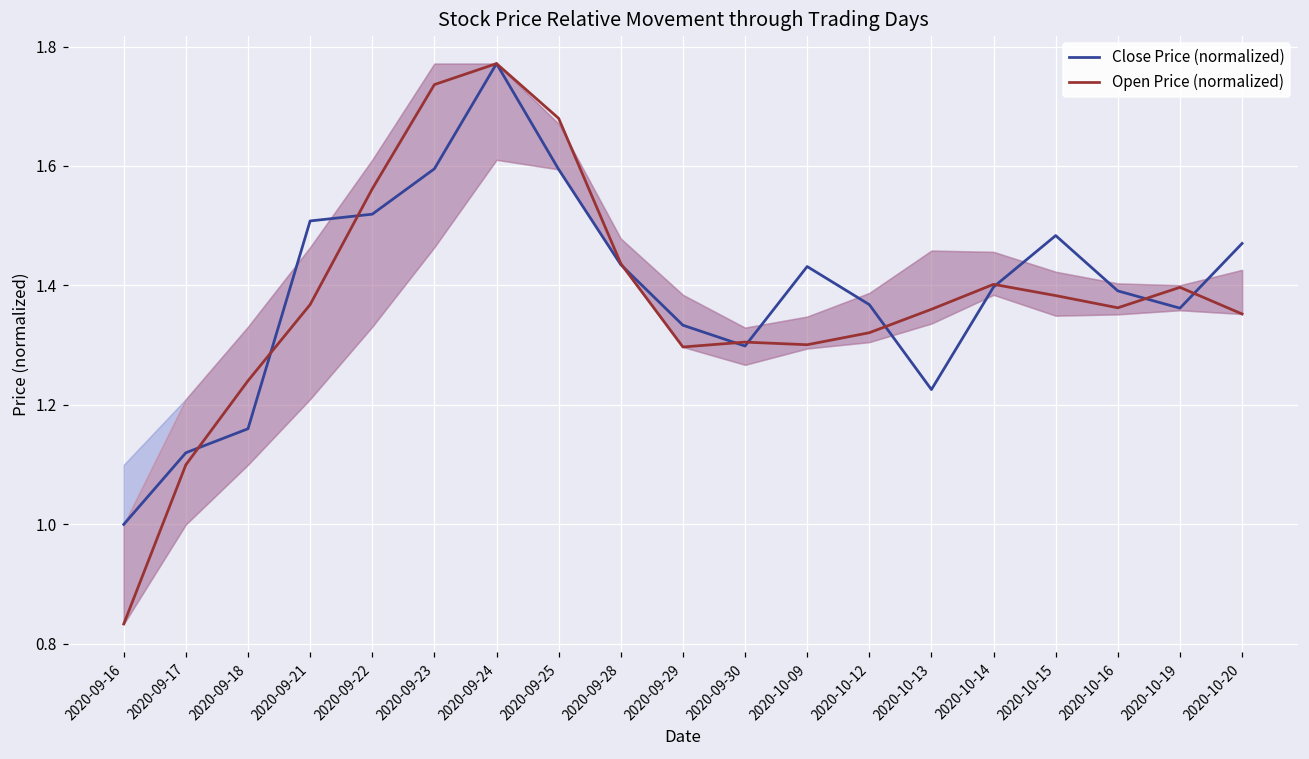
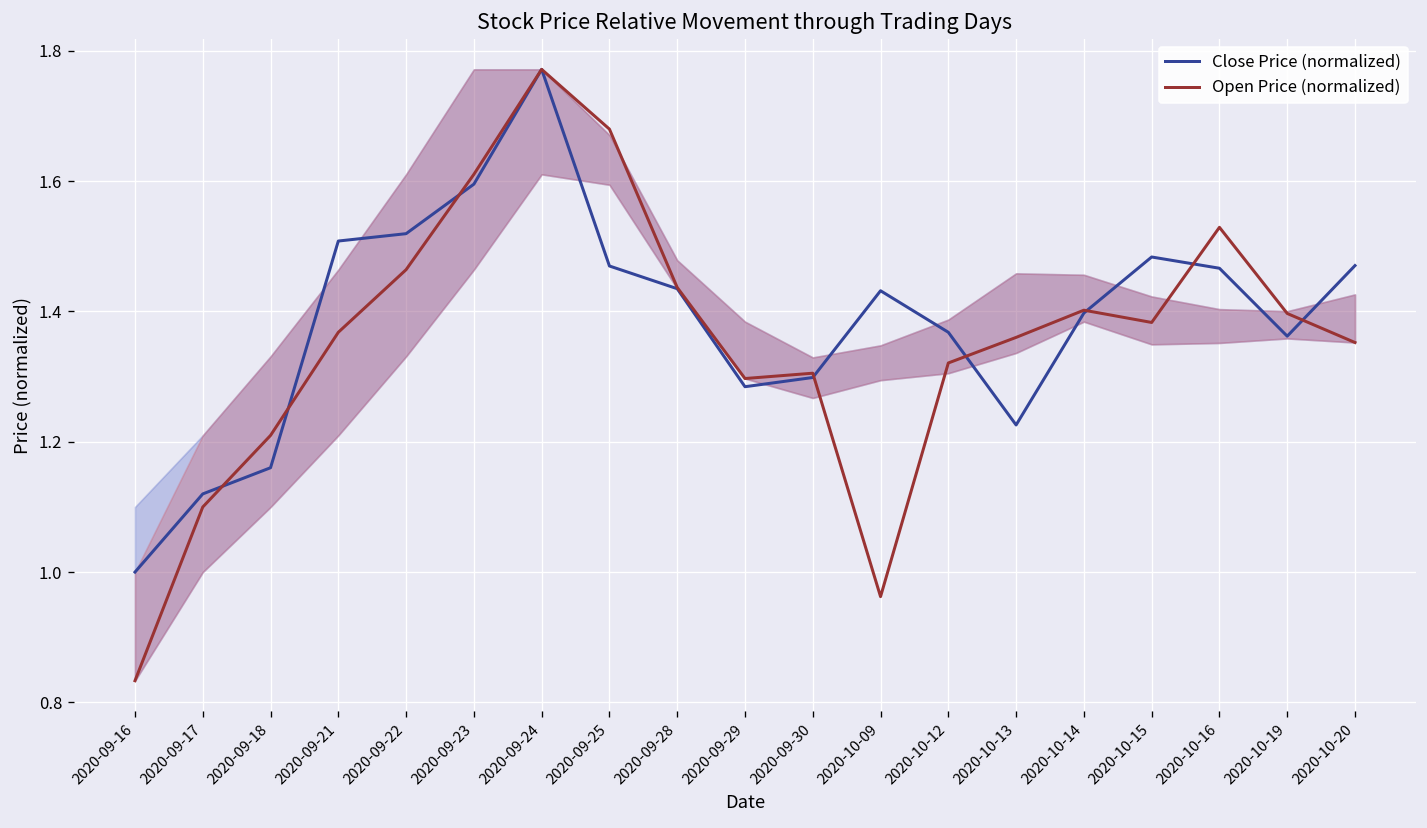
Open Price (normalized), 2020-09-18: 1.24 -> 1.21
Open Price (normalized), 2020-09-22: 1.56 -> 1.46
Open Price (normalized), 2020-09-23: 1.74 -> 1.61
Close Price (normalized), 2020-09-25: 1.59 -> 1.47
Close Price (normalized), 2020-09-29: 1.33 -> 1.28
Open Price (normalized), 2020-10-09: 1.30 -> 0.96
Close Price (normalized), 2020-10-16: 1.39 -> 1.47
Open Price (normalized), 2020-10-16: 1.36 -> 1.53
